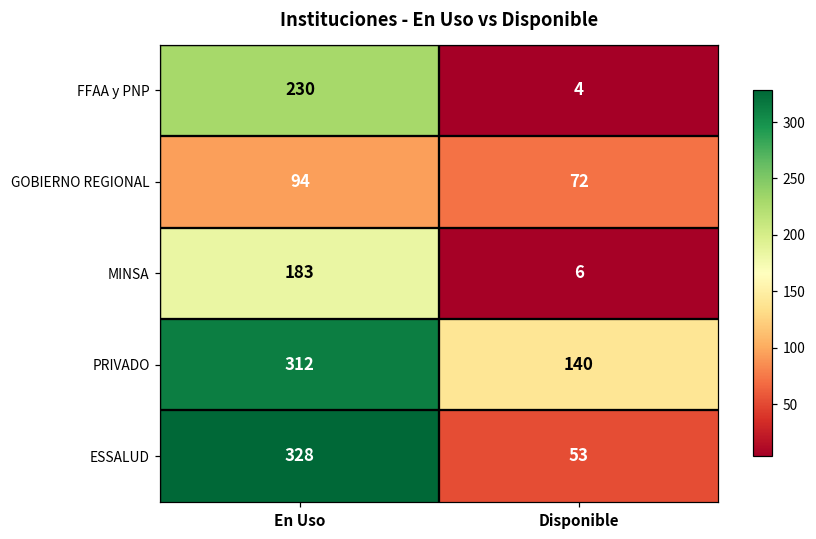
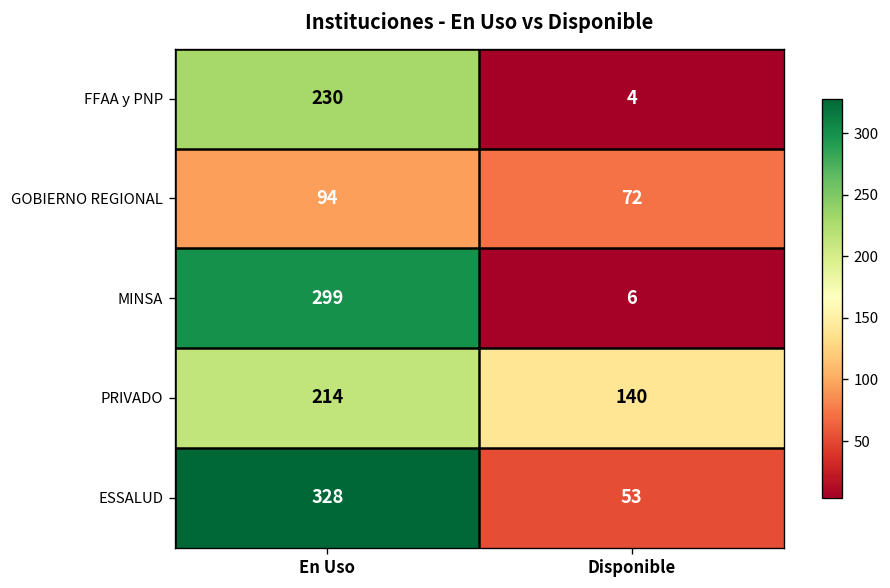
MINSA, En Uso: 183 -> 299
PRIVADO, En Uso: 312 -> 214
